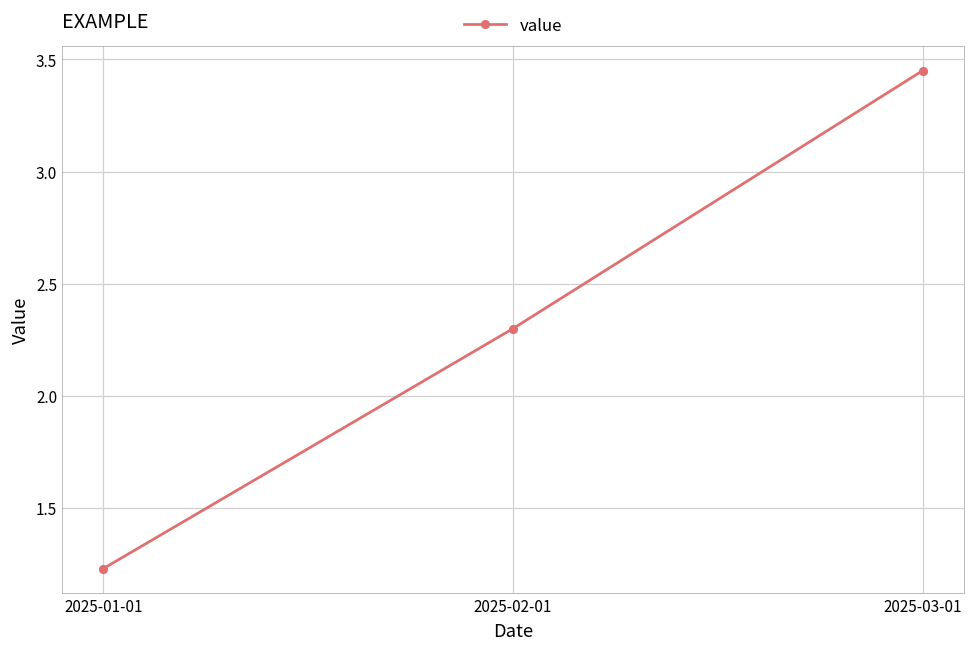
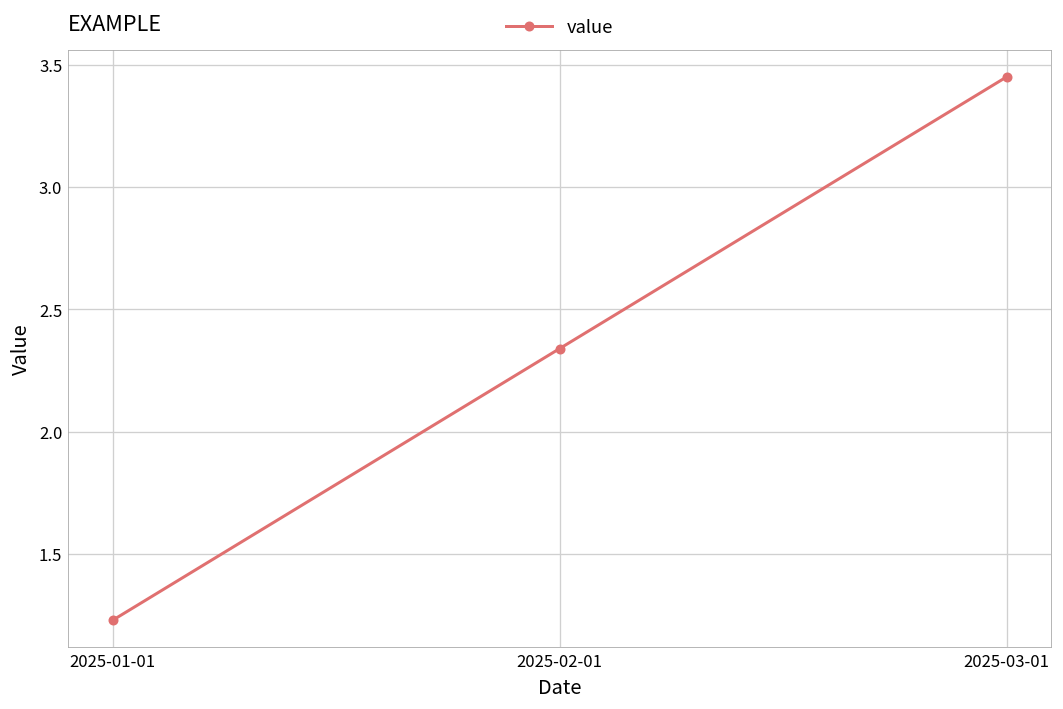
2025-02-01: 2.30 -> 2.34
